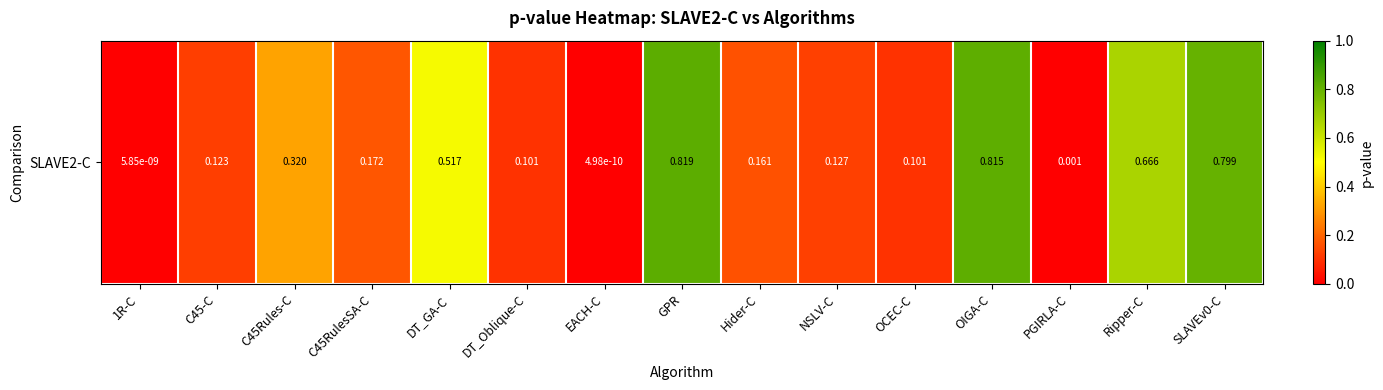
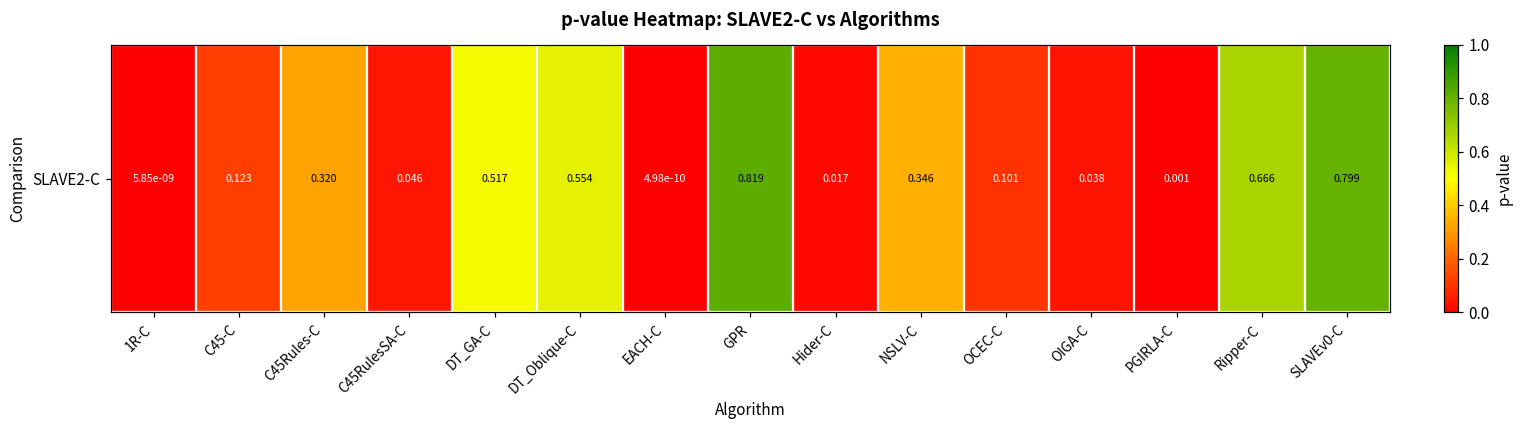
SLAVE2-C, C45RulesSA-C: 0.172 -> 0.046
SLAVE2-C, DT_Oblique-C: 0.101 -> 0.554
SLAVE2-C, Hider-C: 0.161 -> 0.017
SLAVE2-C, NSLV-C: 0.127 -> 0.346
SLAVE2-C, OIGA-C: 0.815 -> 0.038
